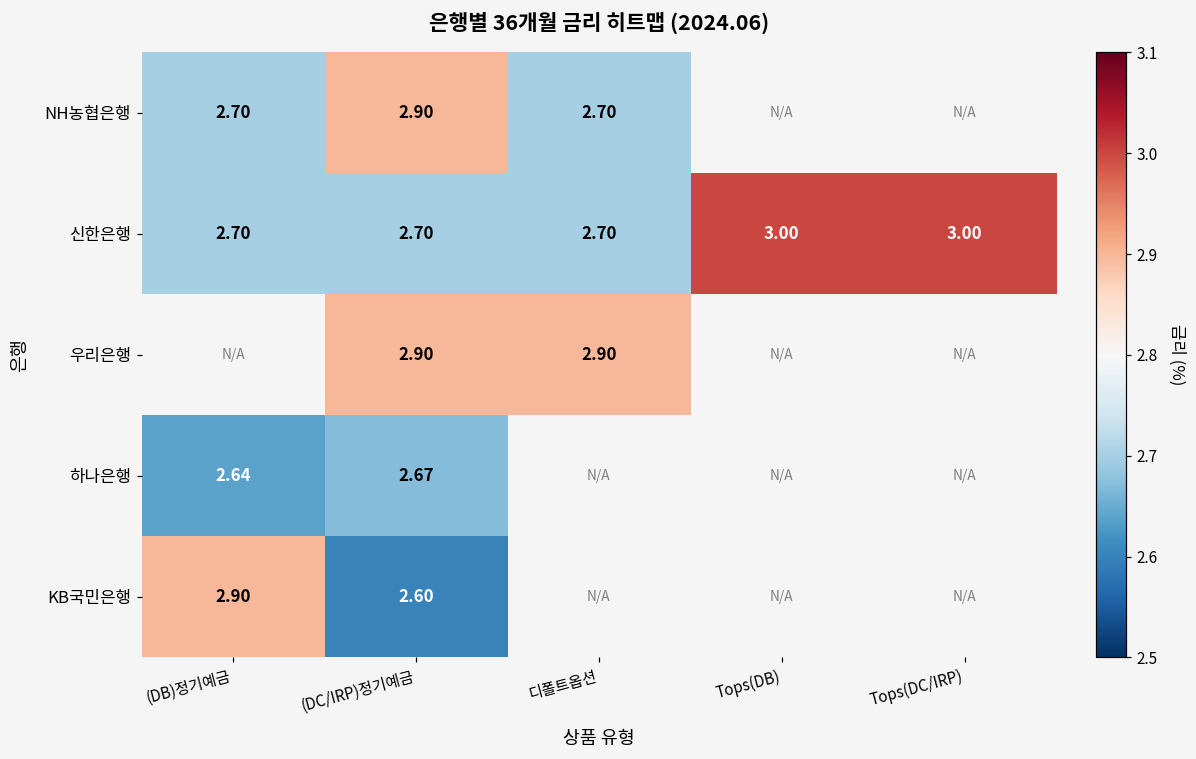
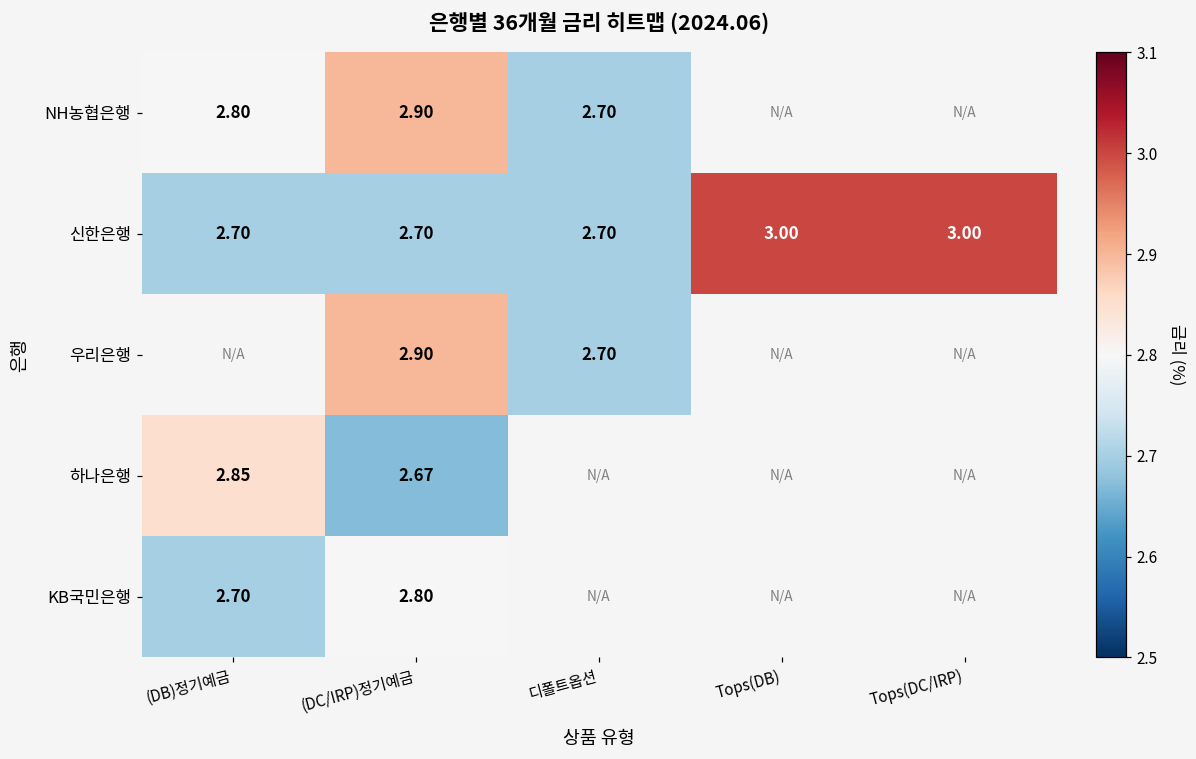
NH농협은행, (DB)정기예금: 2.70 -> 2.80
우리은행, 디폴트옵션: 2.90 -> 2.70
하나은행, (DB)정기예금: 2.64 -> 2.85
KB국민은행, (DB)정기예금: 2.90 -> 2.70
KB국민은행, (DC/IRP)정기예금: 2.60 -> 2.80
